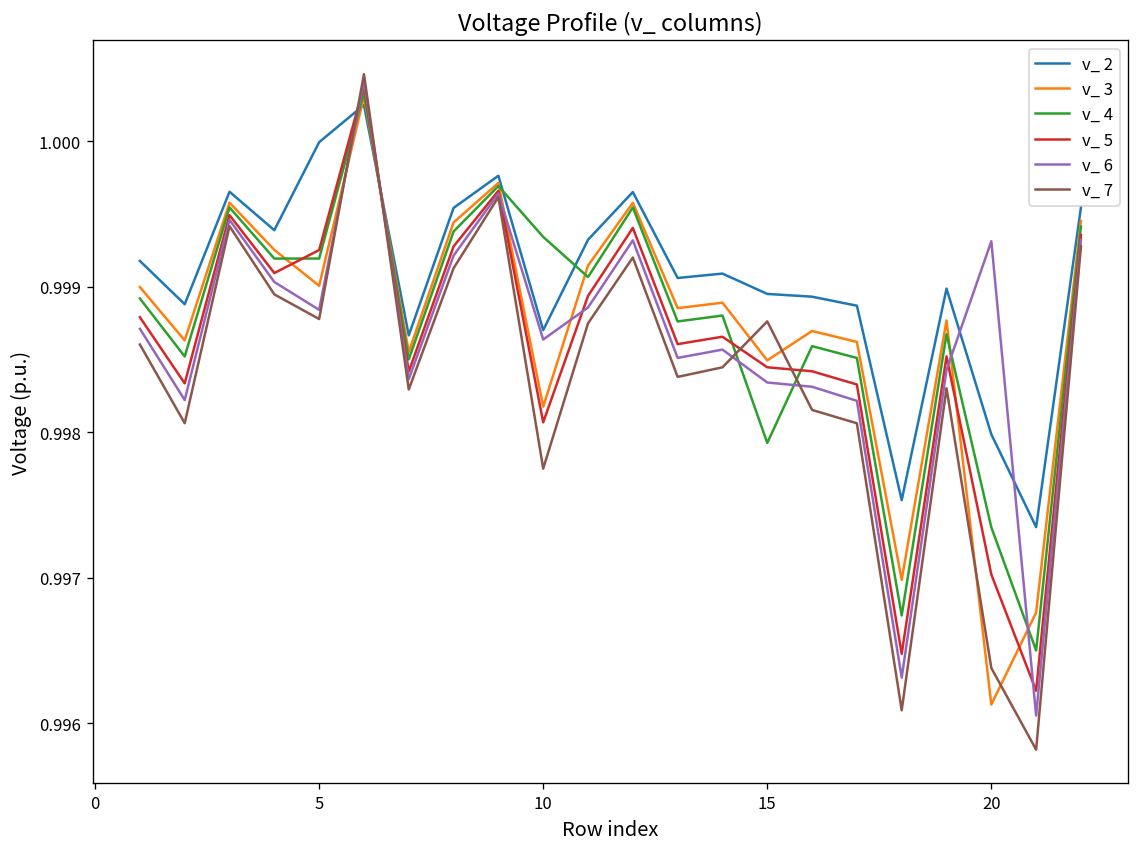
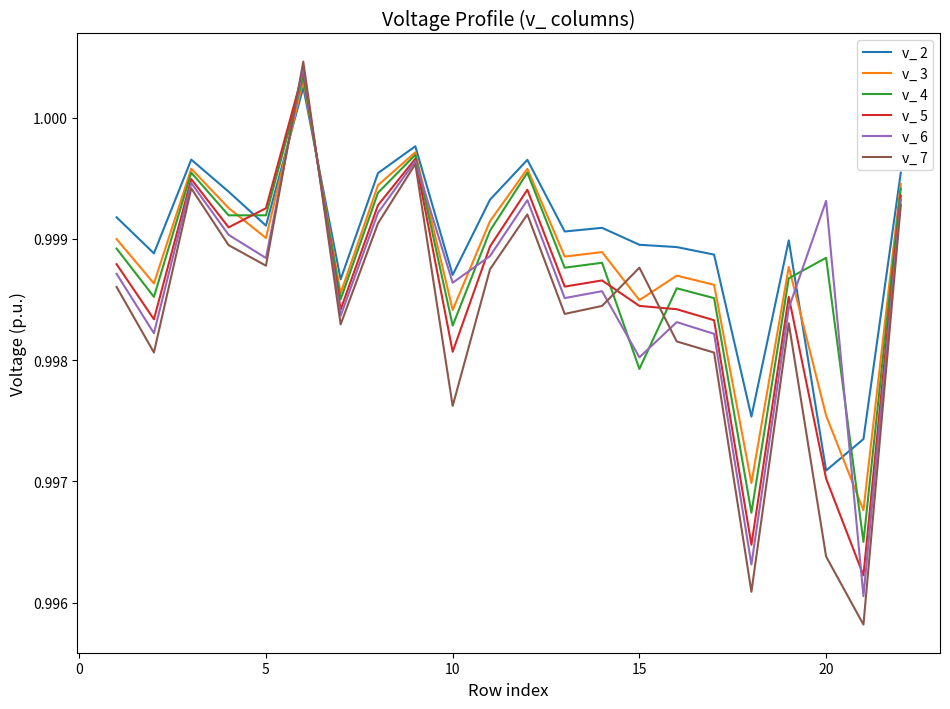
v_ 2, 5: 0.99999 -> 0.99911
v_ 3, 10: 0.99818 -> 0.99841
v_ 4, 10: 0.99934 -> 0.99828
v_ 7, 10: 0.99775 -> 0.99762
v_ 6, 15: 0.99834 -> 0.99802
v_ 2, 20: 0.99799 -> 0.99709
v_ 3, 20: 0.99613 -> 0.99754
v_ 4, 20: 0.99735 -> 0.99884
